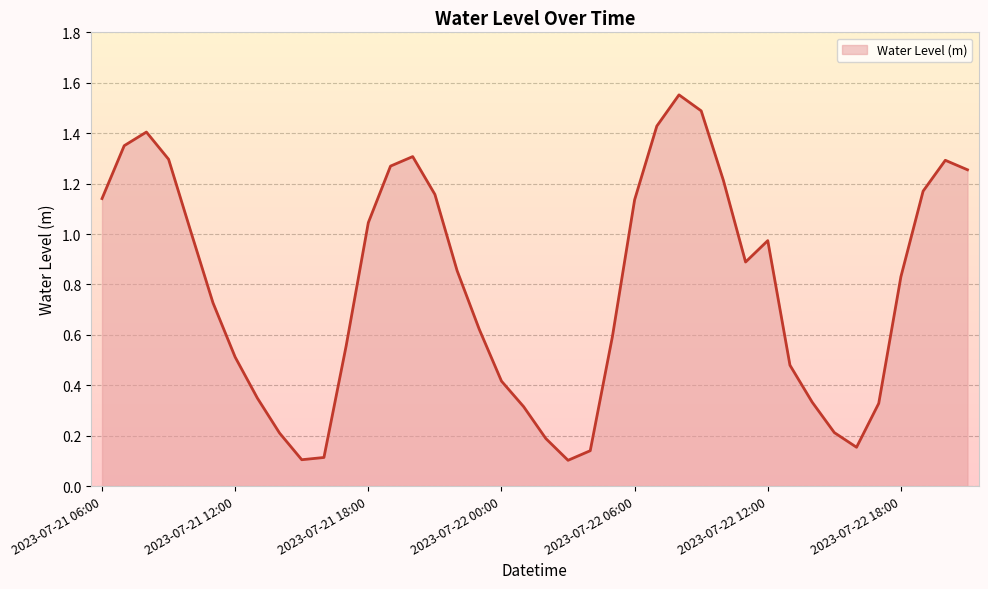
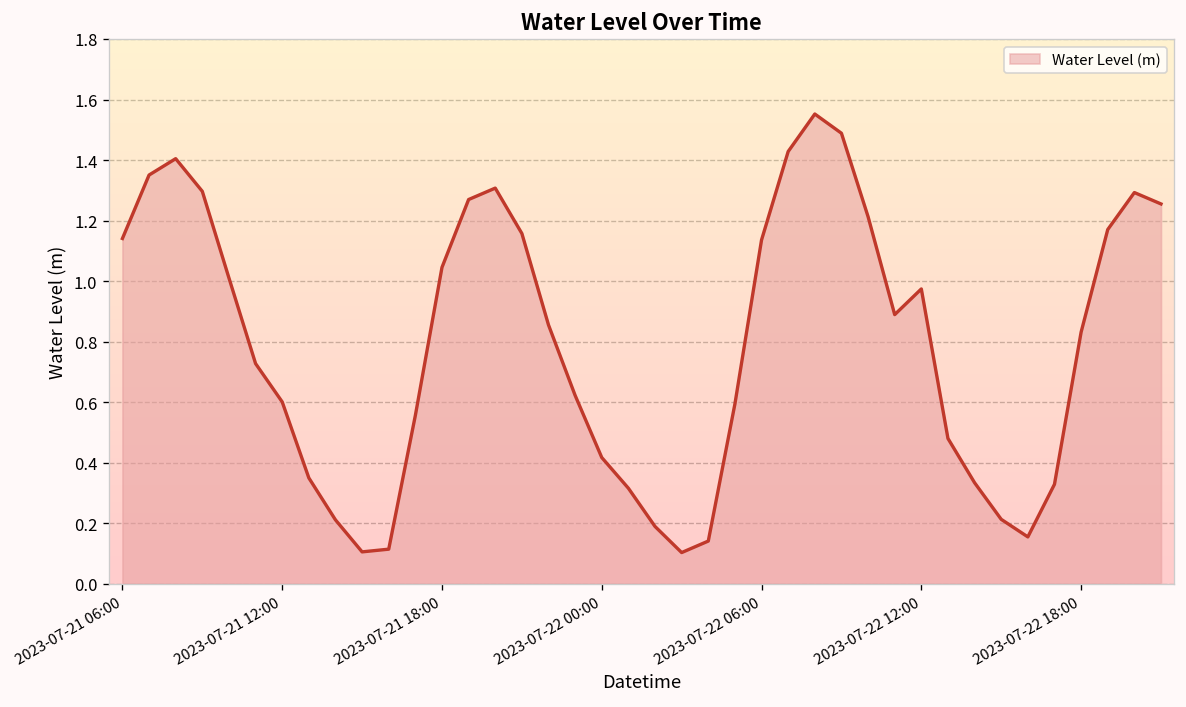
2023-07-21 12:00: 0.51 -> 0.60
